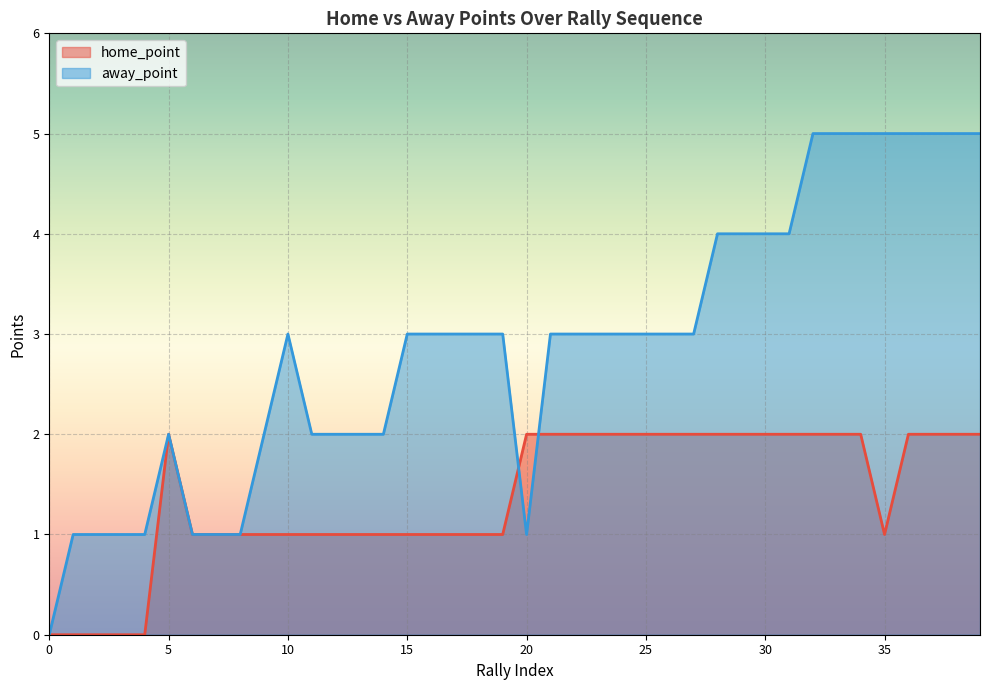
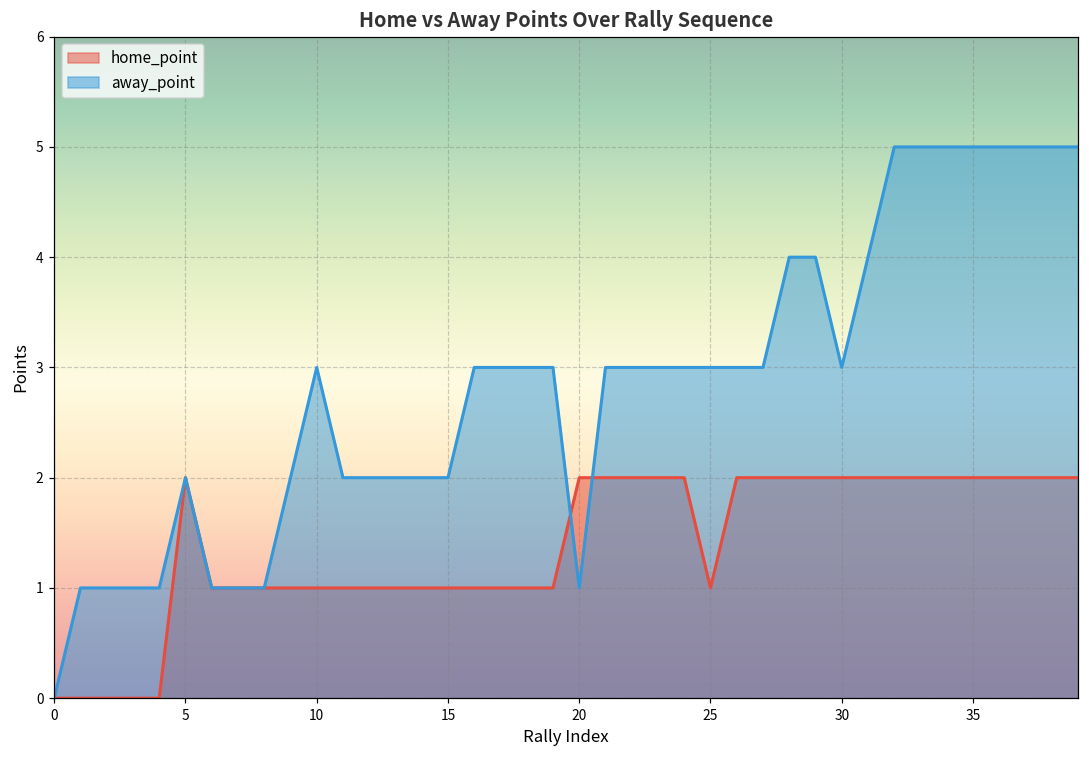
away_point, 15: 3 -> 2
home_point, 25: 2 -> 1
away_point, 30: 4 -> 3
home_point, 35: 1 -> 2
